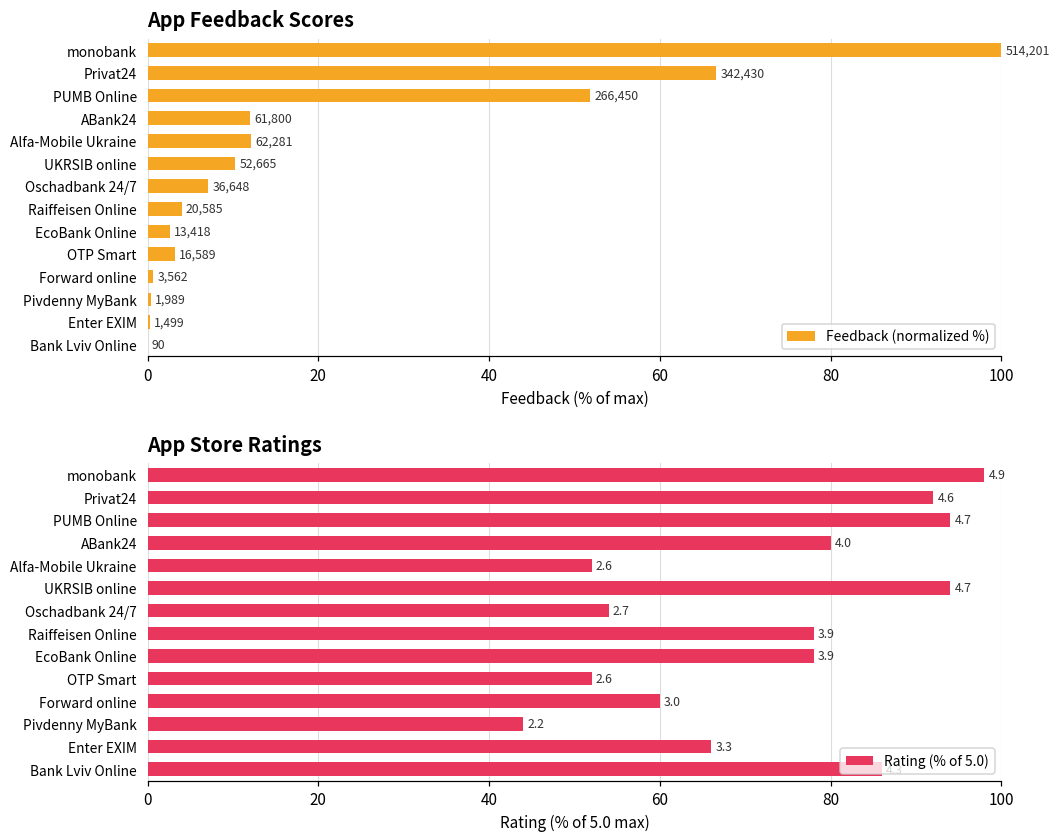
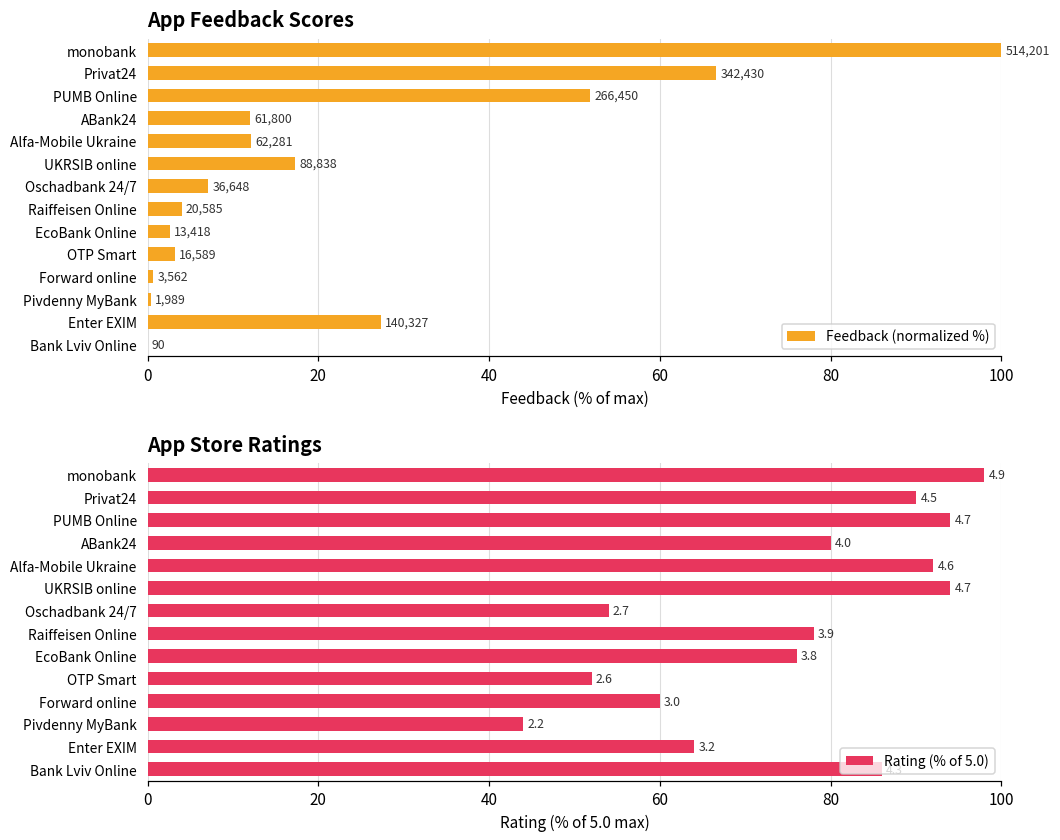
App Feedback Scores, UKRSIB online: 52,665 -> 88,838
App Feedback Scores, Enter EXIM: 1,499 -> 140,327
App Store Ratings, Privat24: 4.6 -> 4.5
App Store Ratings, Alfa-Mobile Ukraine: 2.6 -> 4.6
App Store Ratings, EcoBank Online: 3.9 -> 3.8
App Store Ratings, Enter EXIM: 3.3 -> 3.2
